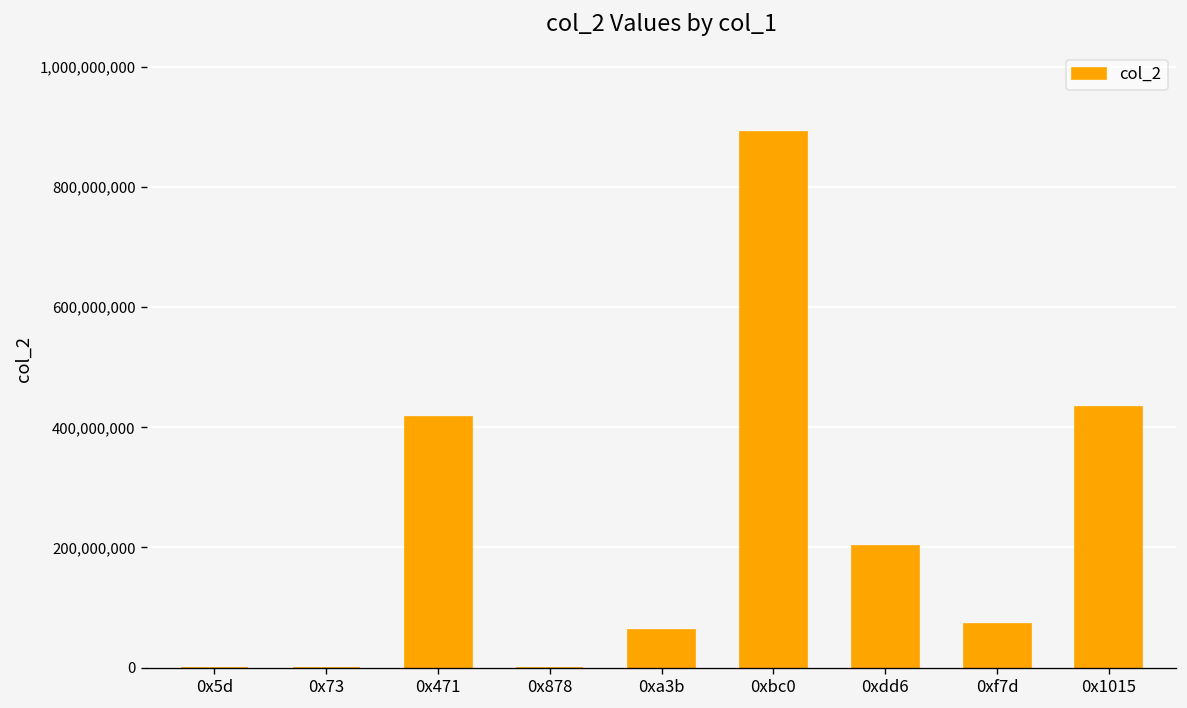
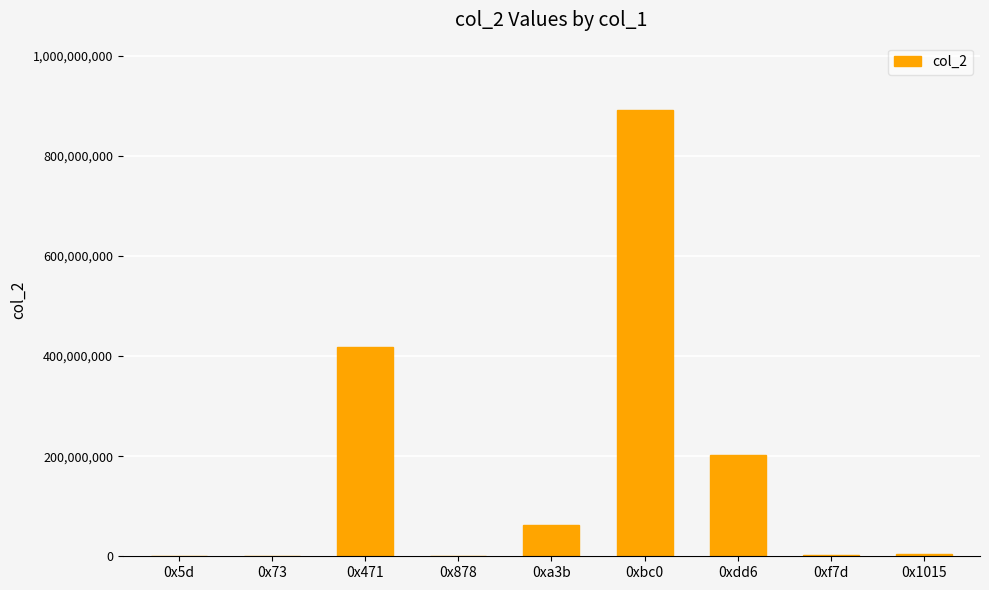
0xf7d: 70,000,000 -> 0
0x1015: 430,000,000 -> 0
